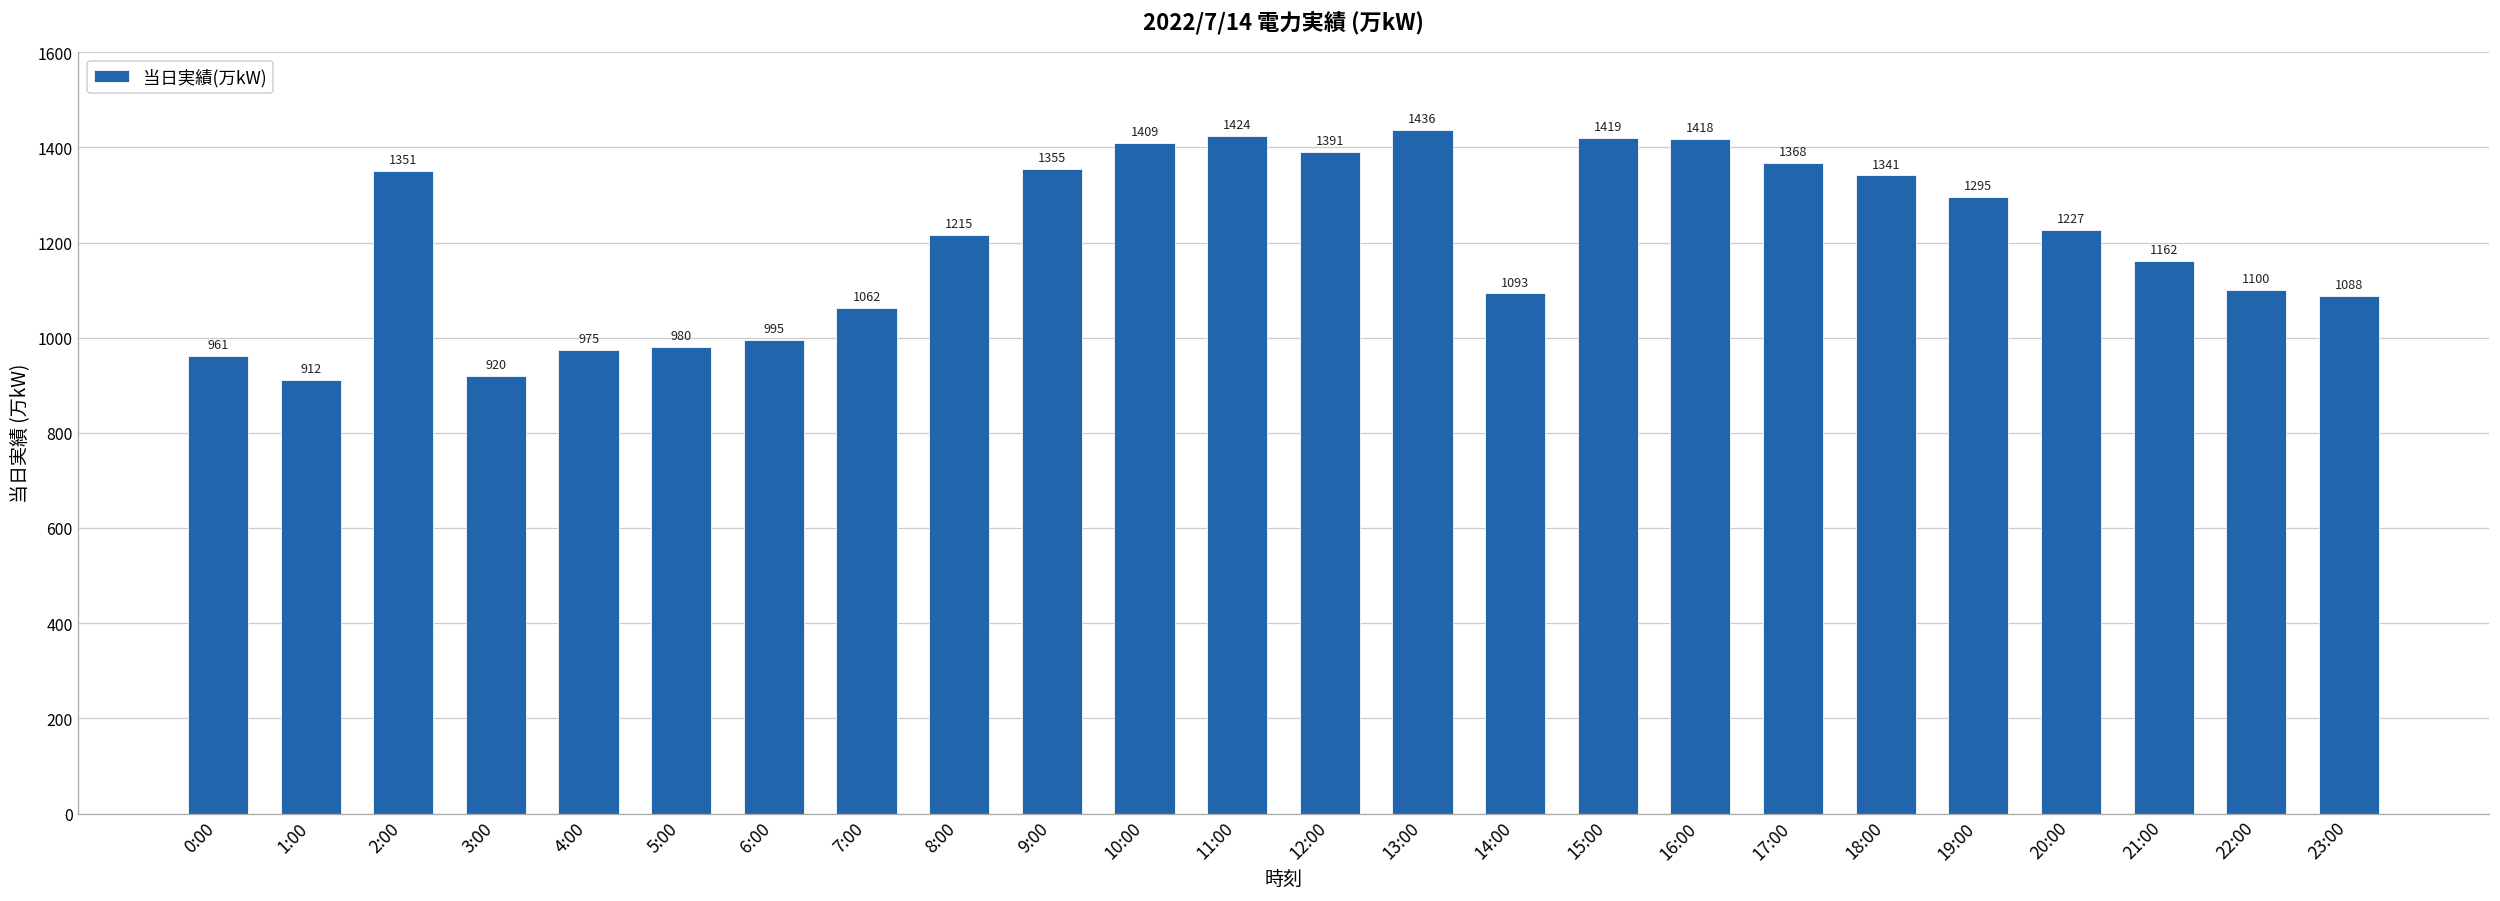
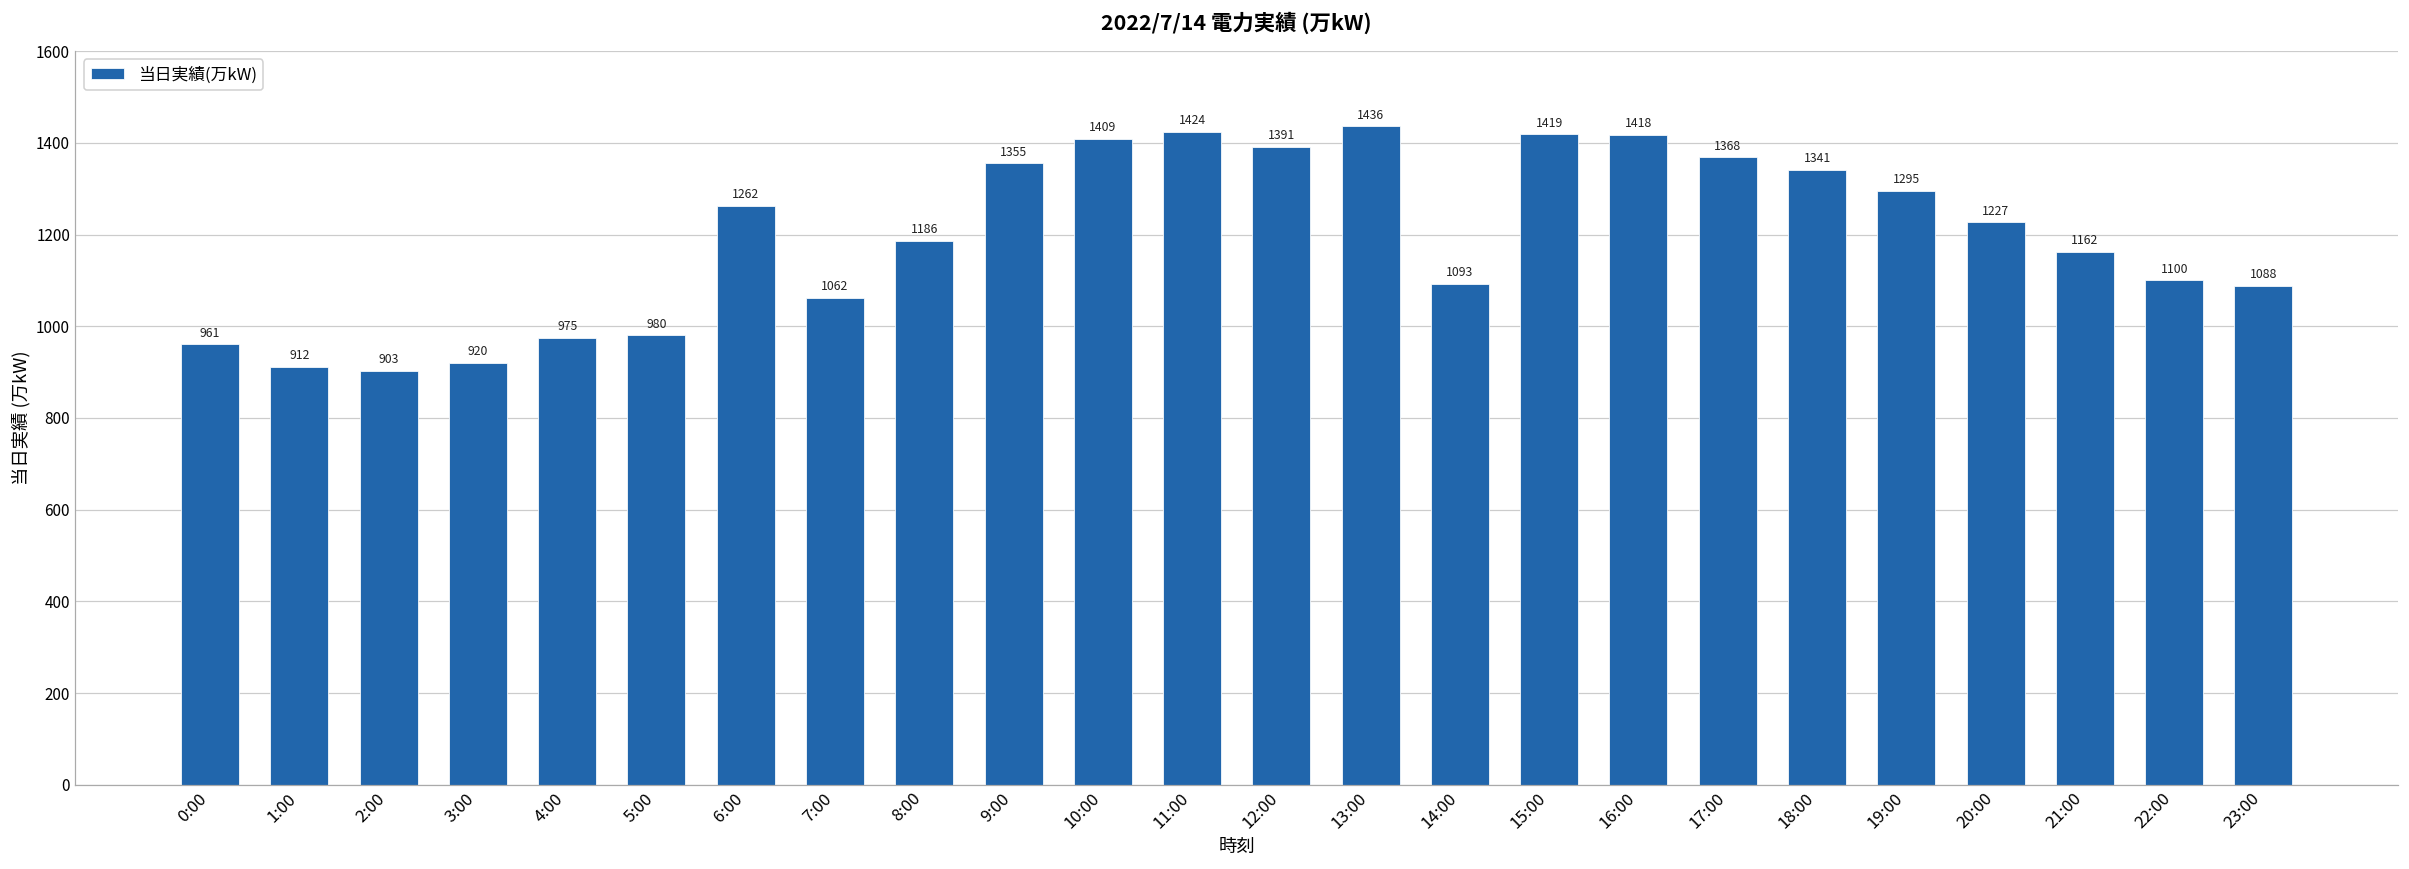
2:00: 1351 -> 903
6:00: 995 -> 1262
8:00: 1215 -> 1186
